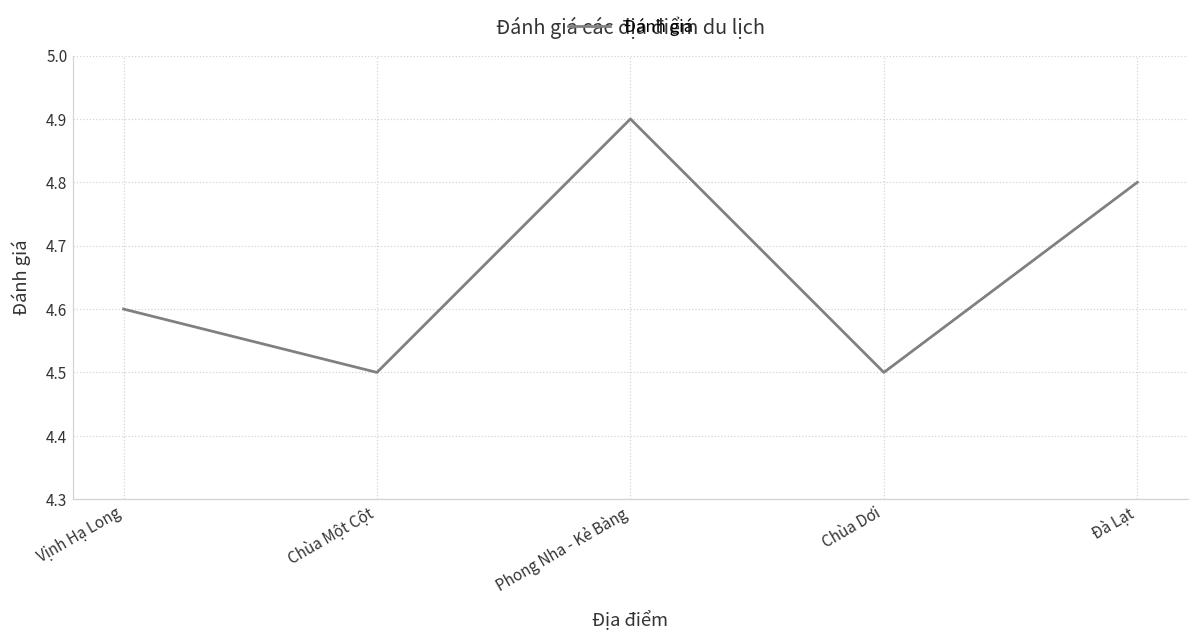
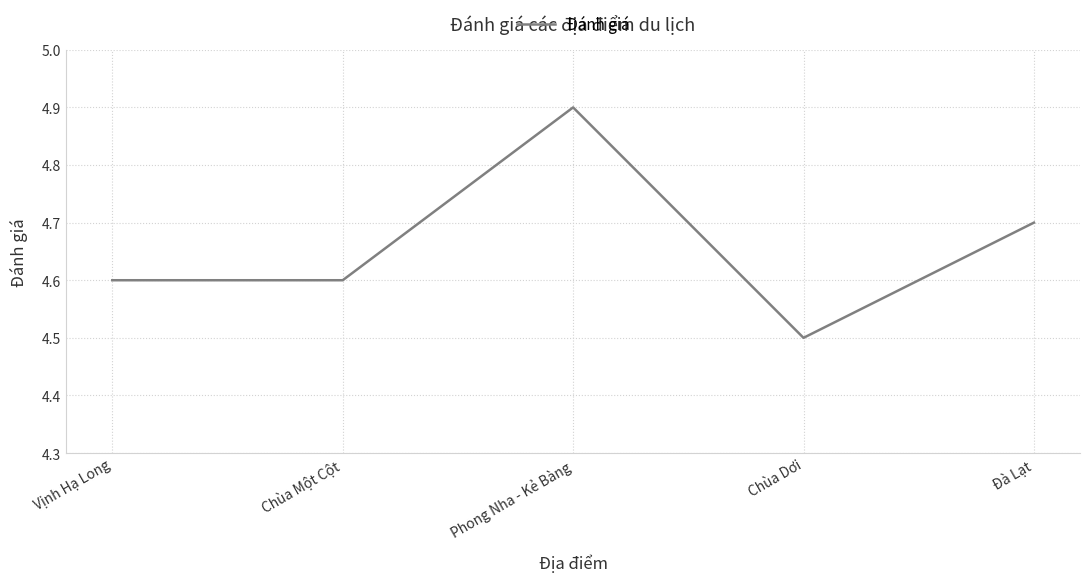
Chùa Một Cột: 4.5 -> 4.6
Đà Lạt: 4.8 -> 4.7
